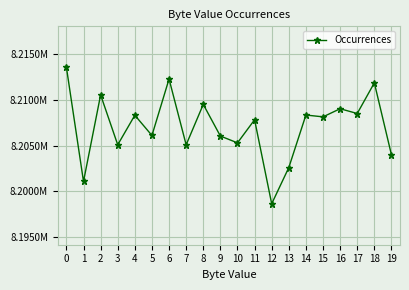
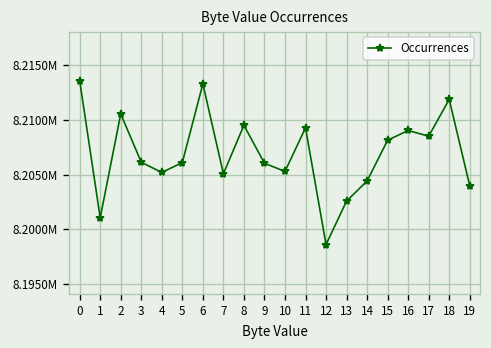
3: 8205000 -> 8206000
4: 8208000 -> 8205000
6: 8212000 -> 8213000
11: 8208000 -> 8209000
14: 8208000 -> 8204000
